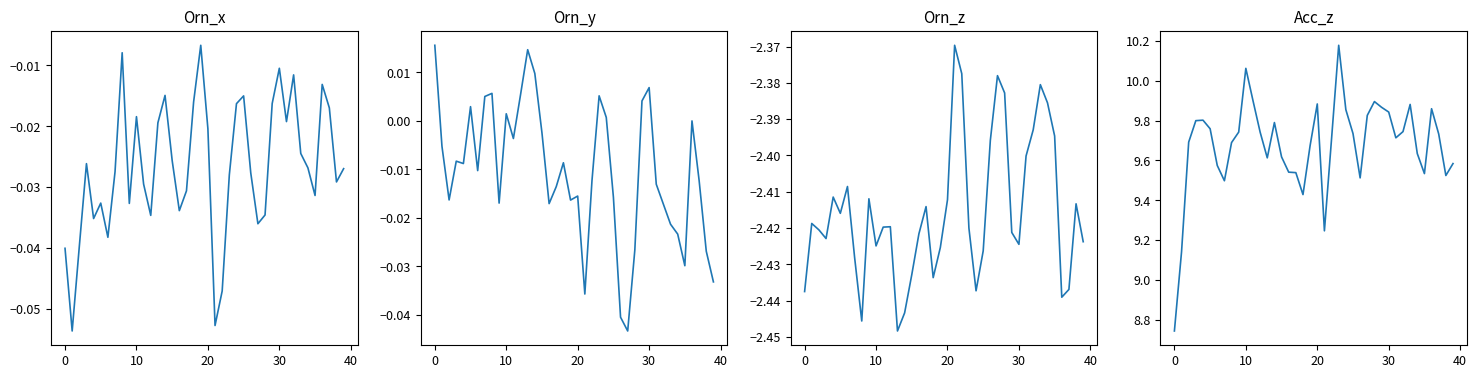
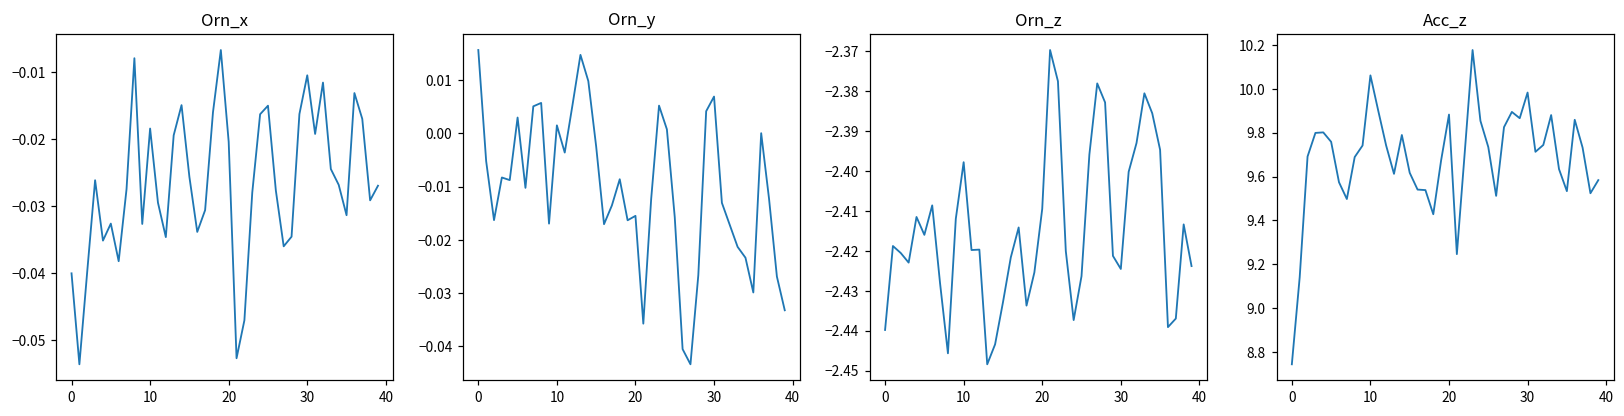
Orn_z, 0: -2.438 -> -2.440
Orn_z, 10: -2.425 -> -2.398
Orn_z, 20: -2.412 -> -2.409
Acc_z, 30: 9.84 -> 9.98
